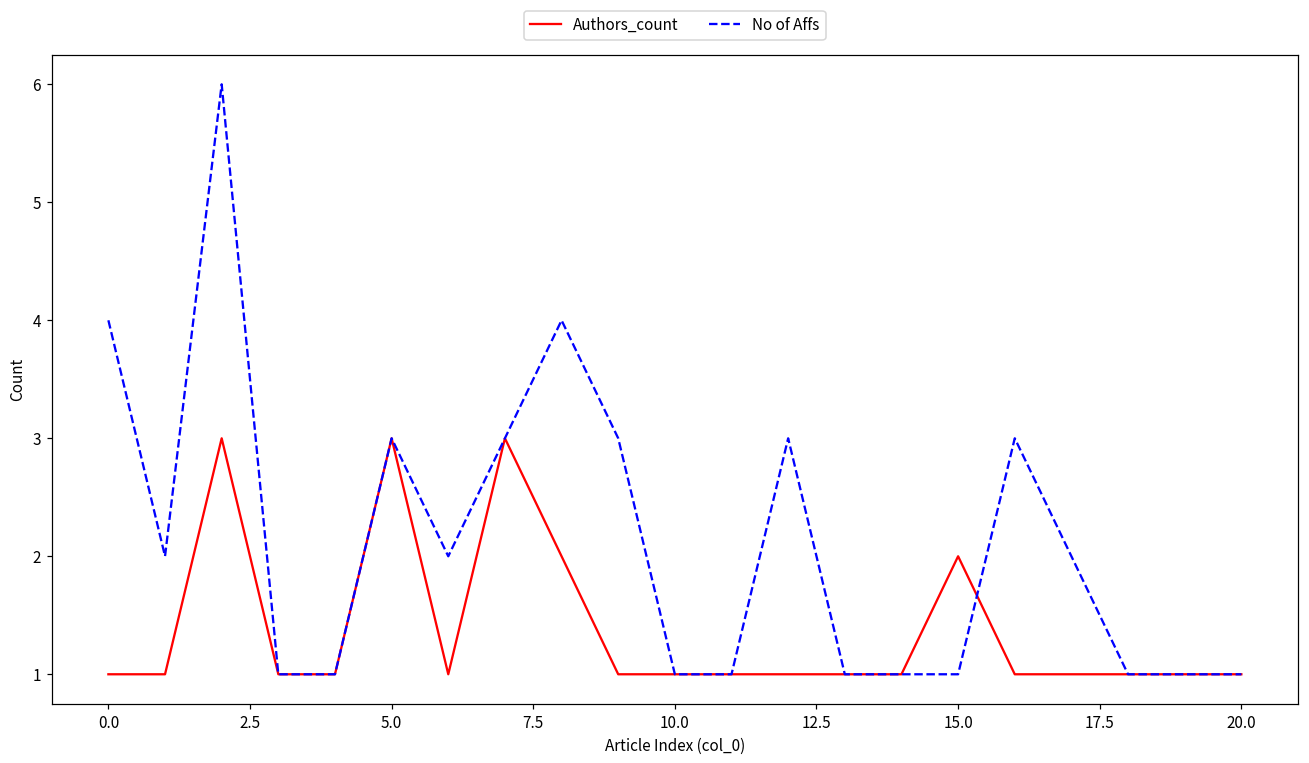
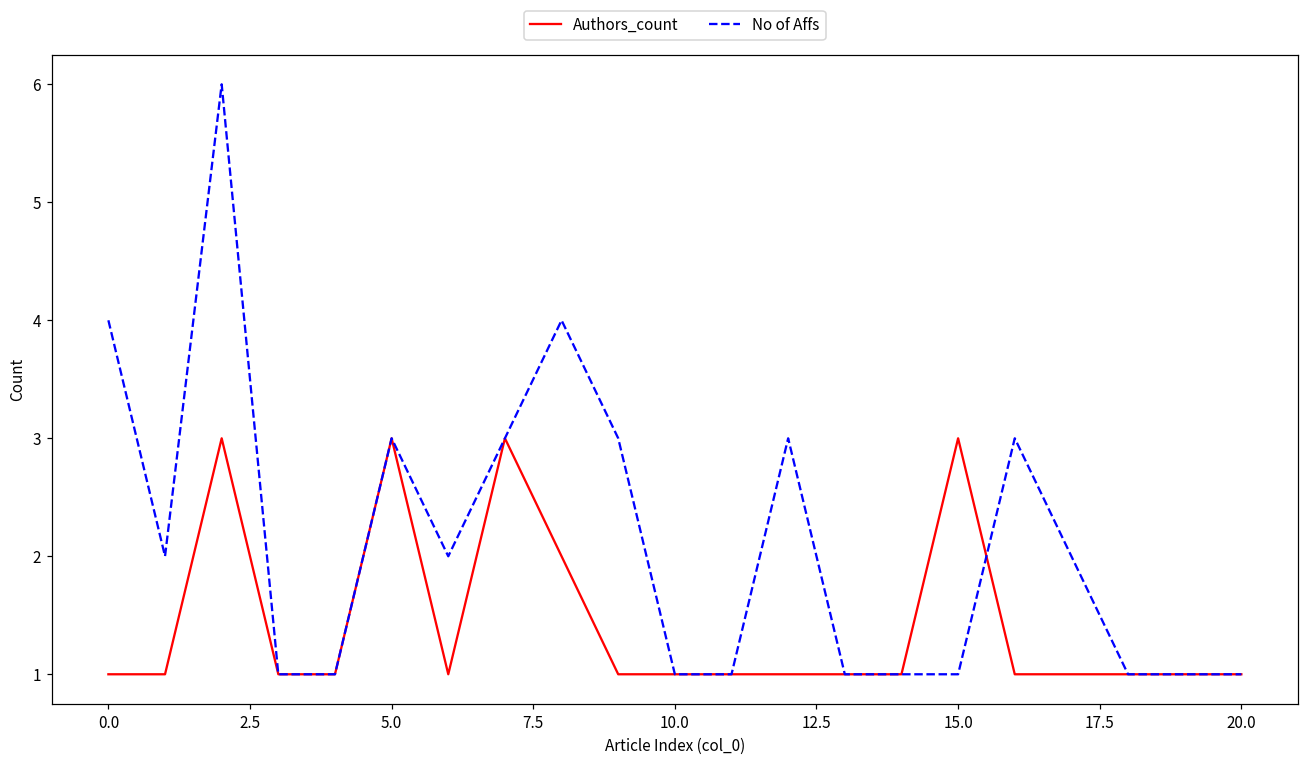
Authors_count, 15.0: 2 -> 3
